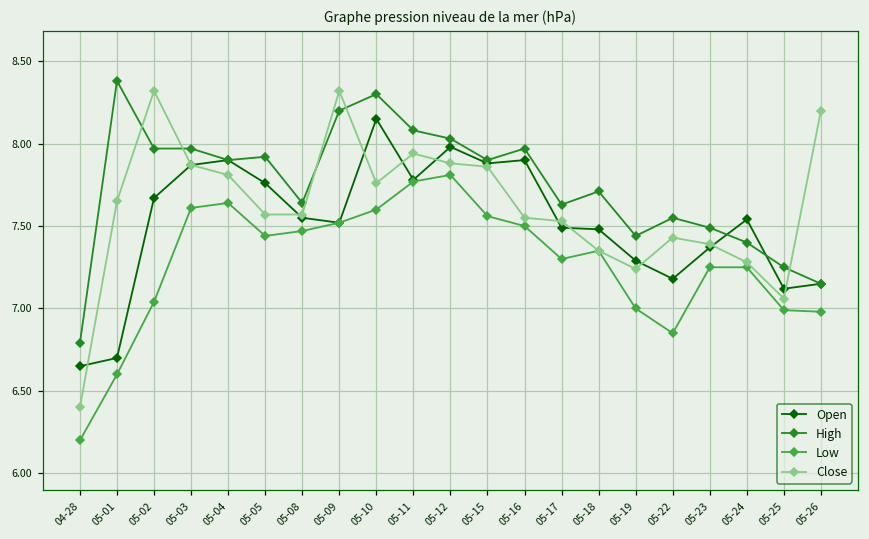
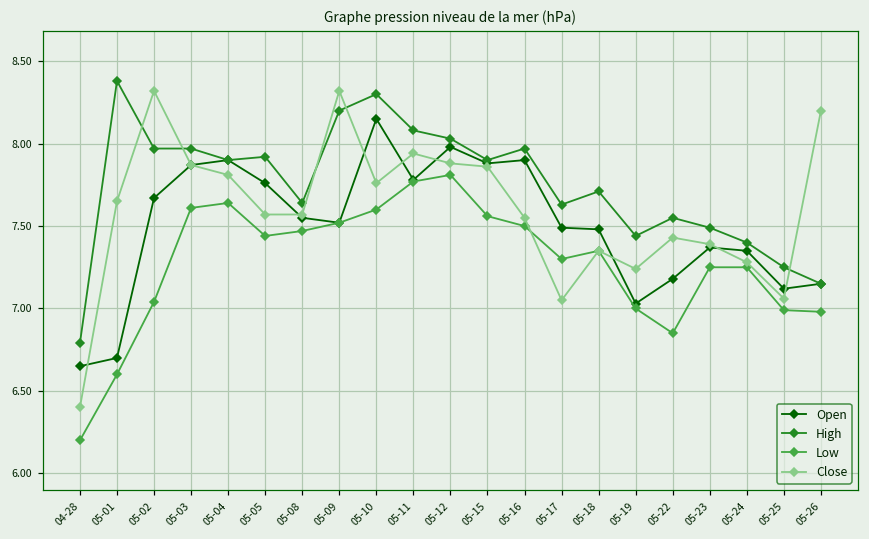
Close, 05-17: 7.53 -> 7.05
Open, 05-19: 7.29 -> 7.03
Open, 05-24: 7.54 -> 7.35
